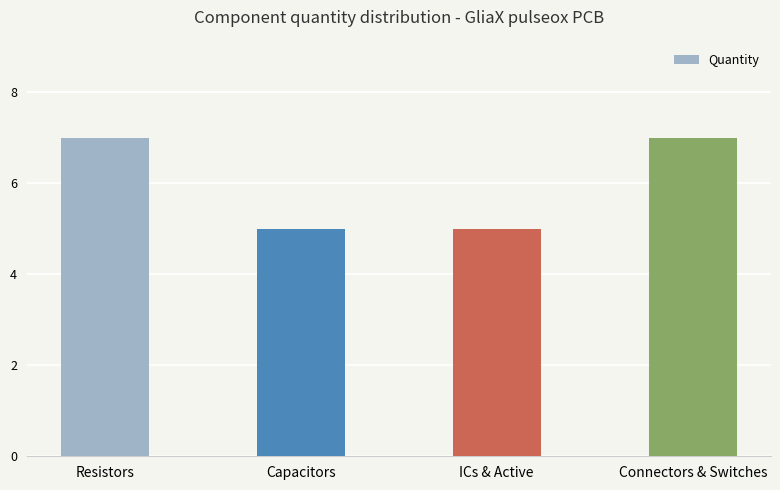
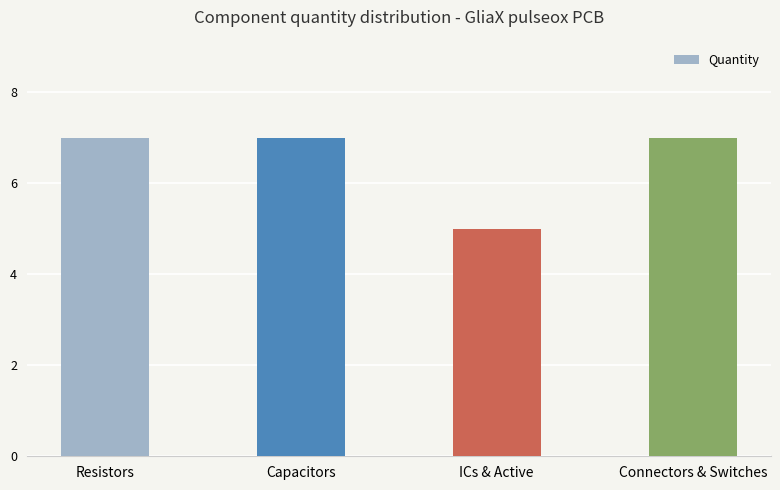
Capacitors: 5 -> 7
